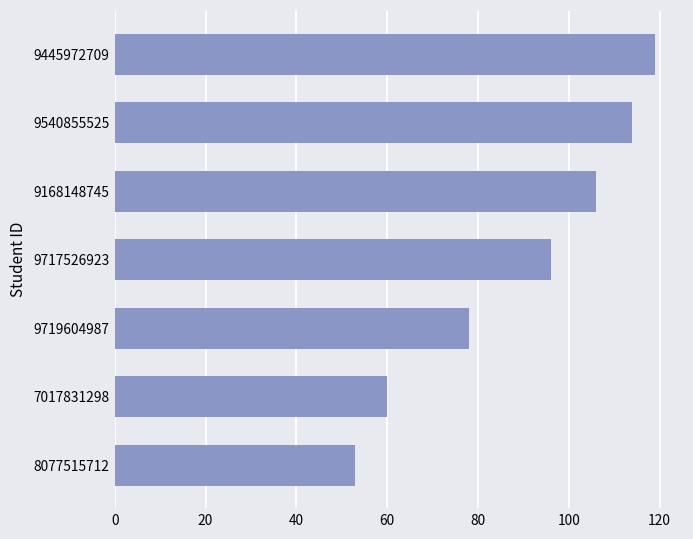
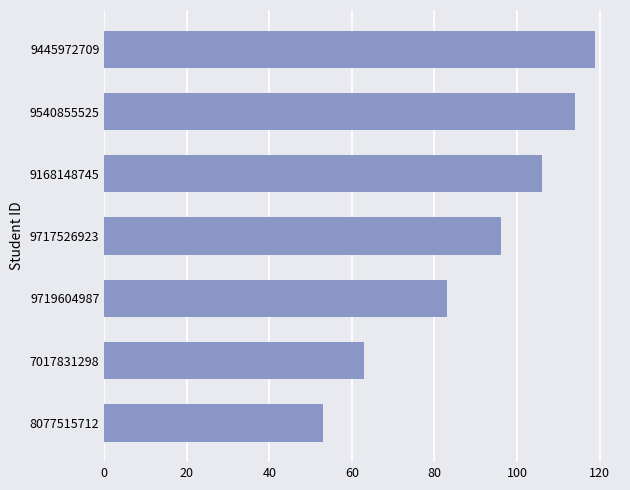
9719604987: 78 -> 83
7017831298: 60 -> 63
